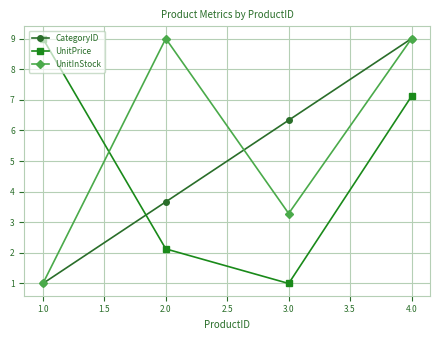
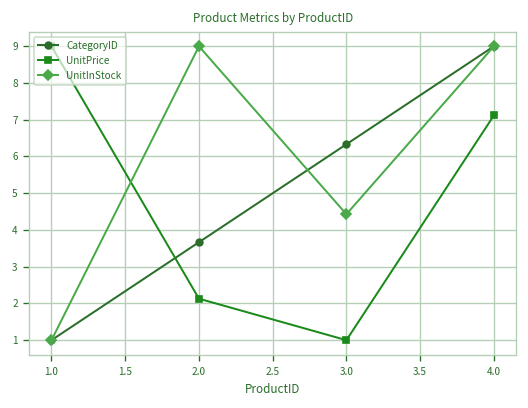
UnitInStock, 3.0: 3.3 -> 4.4
